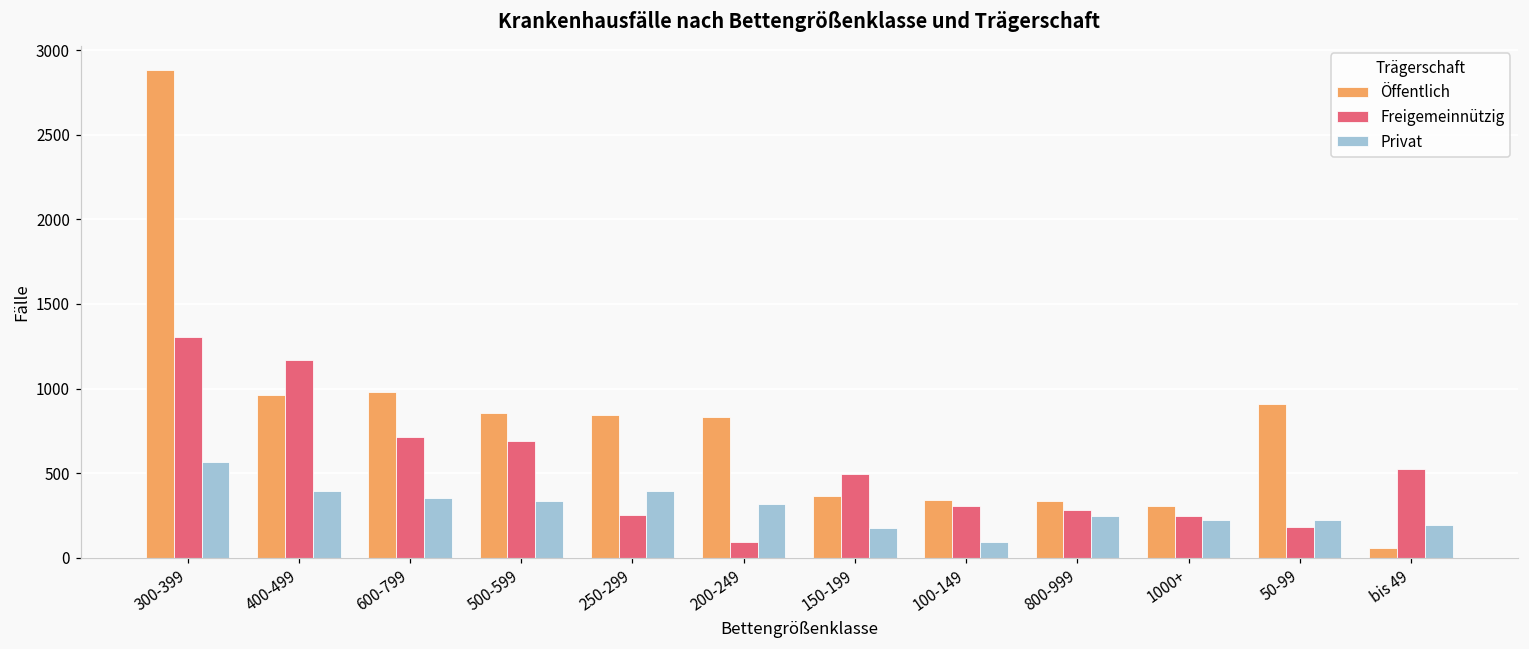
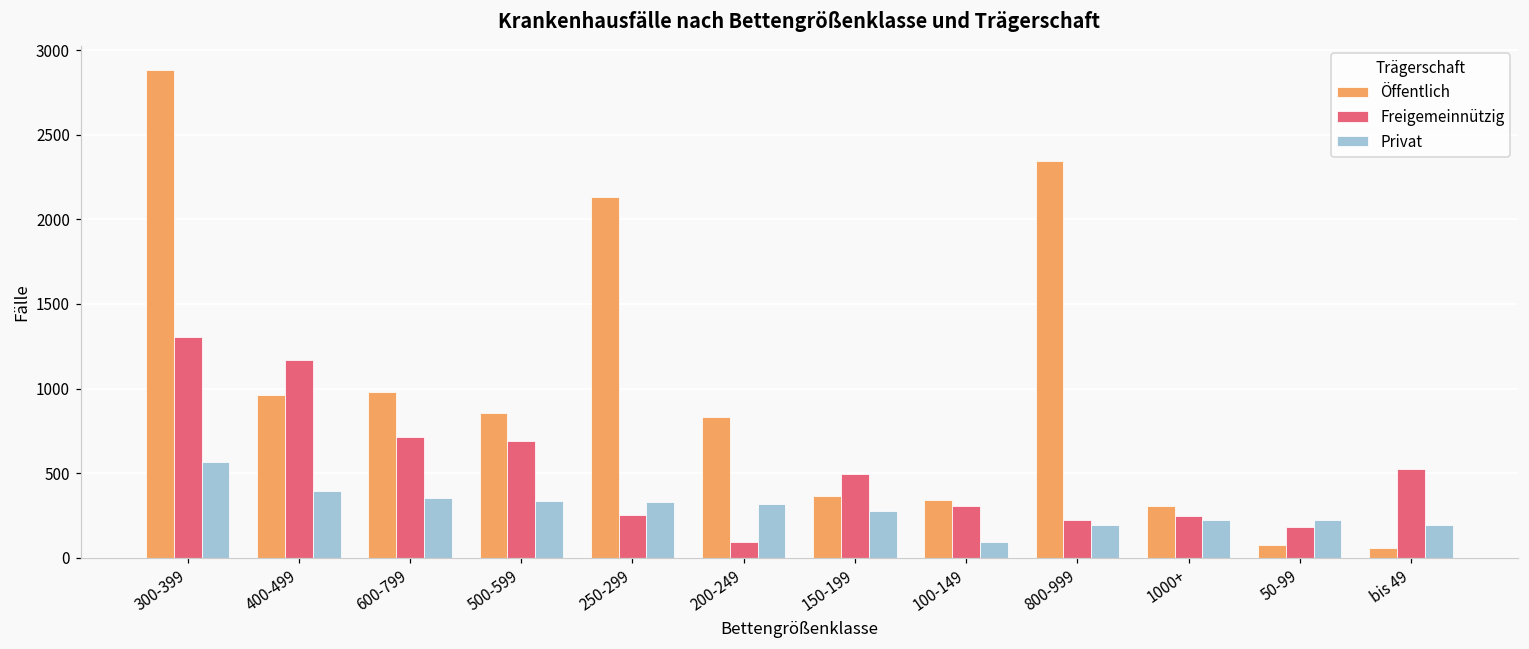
Öffentlich, 250-299: 840 -> 2130
Privat, 250-299: 390 -> 330
Privat, 150-199: 170 -> 280
Öffentlich, 800-999: 340 -> 2340
Freigemeinnützig, 800-999: 280 -> 230
Privat, 800-999: 250 -> 190
Öffentlich, 50-99: 910 -> 70
